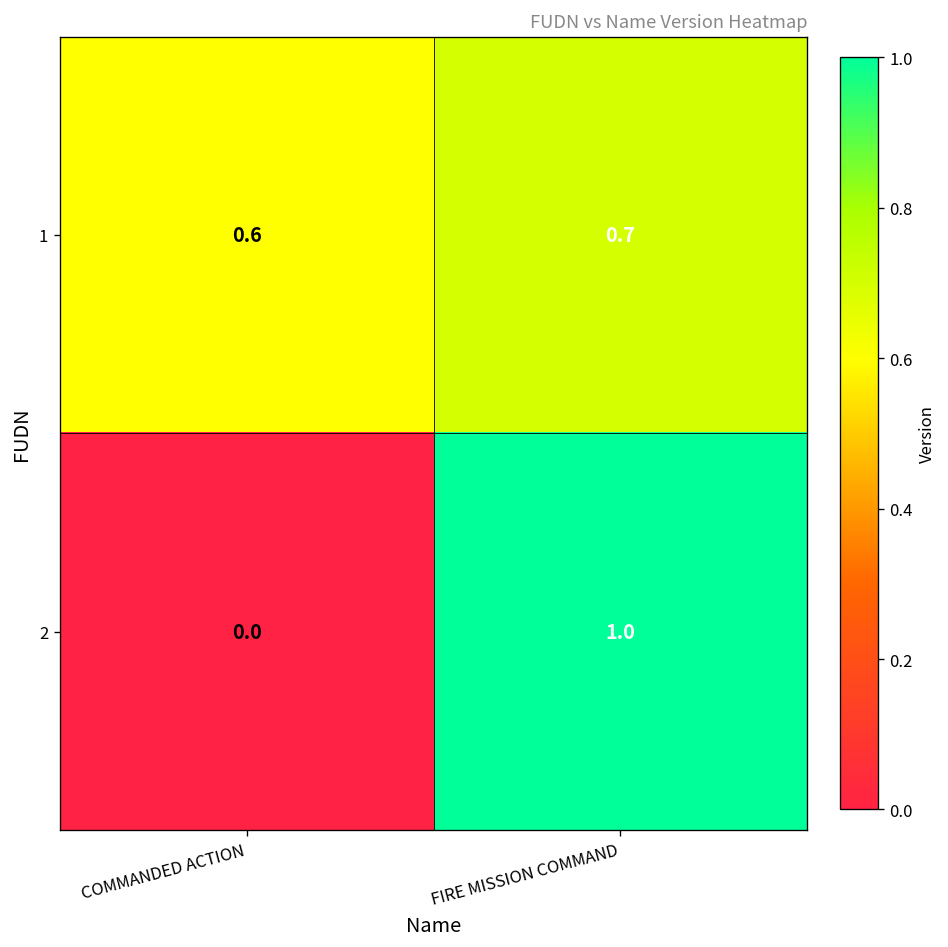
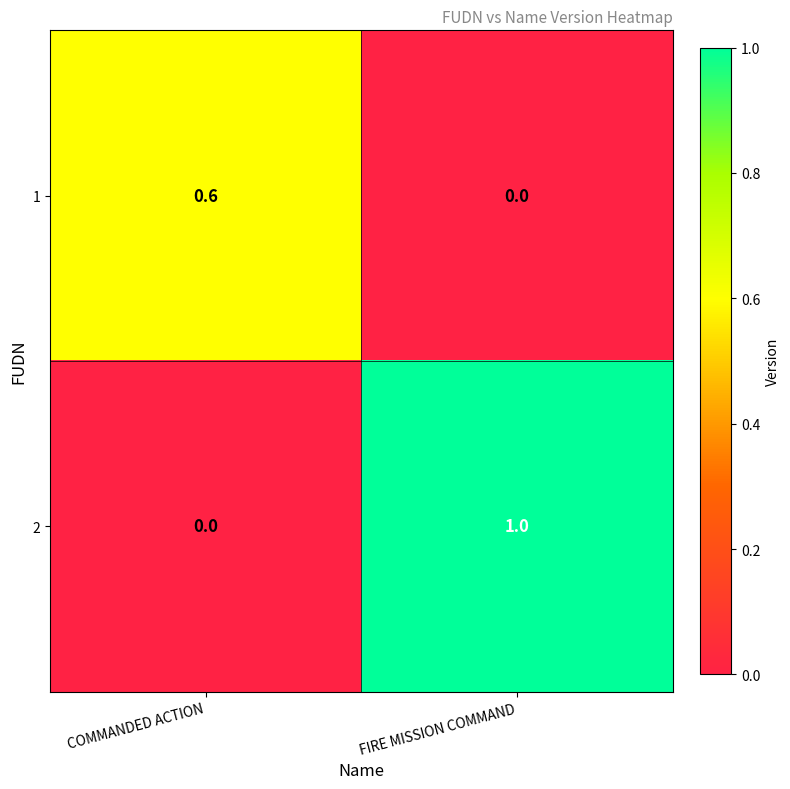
1, FIRE MISSION COMMAND: 0.7 -> 0.0
